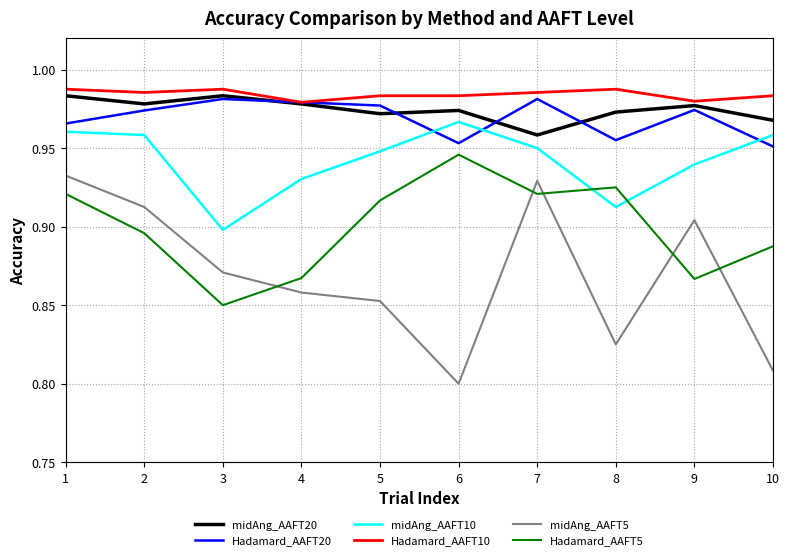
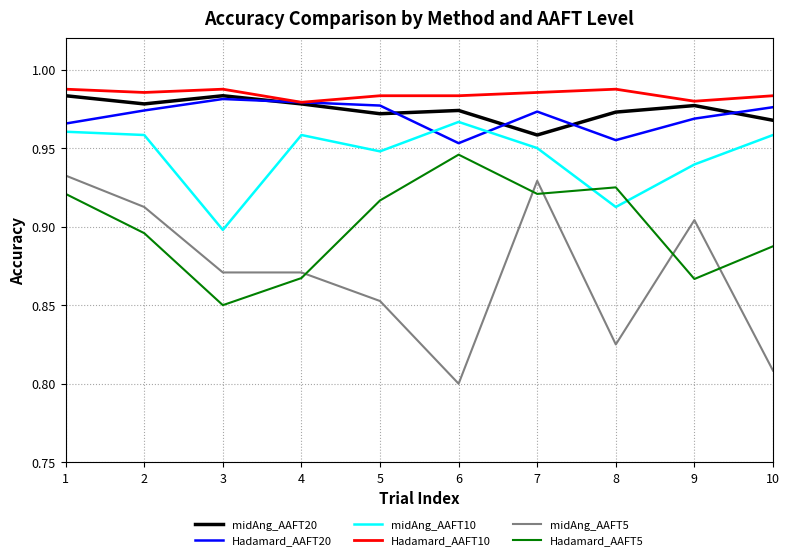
midAng_AAFT10, 4: 0.930 -> 0.958
midAng_AAFT5, 4: 0.858 -> 0.871
Hadamard_AAFT20, 7: 0.981 -> 0.973
Hadamard_AAFT20, 9: 0.974 -> 0.969
Hadamard_AAFT20, 10: 0.951 -> 0.976
